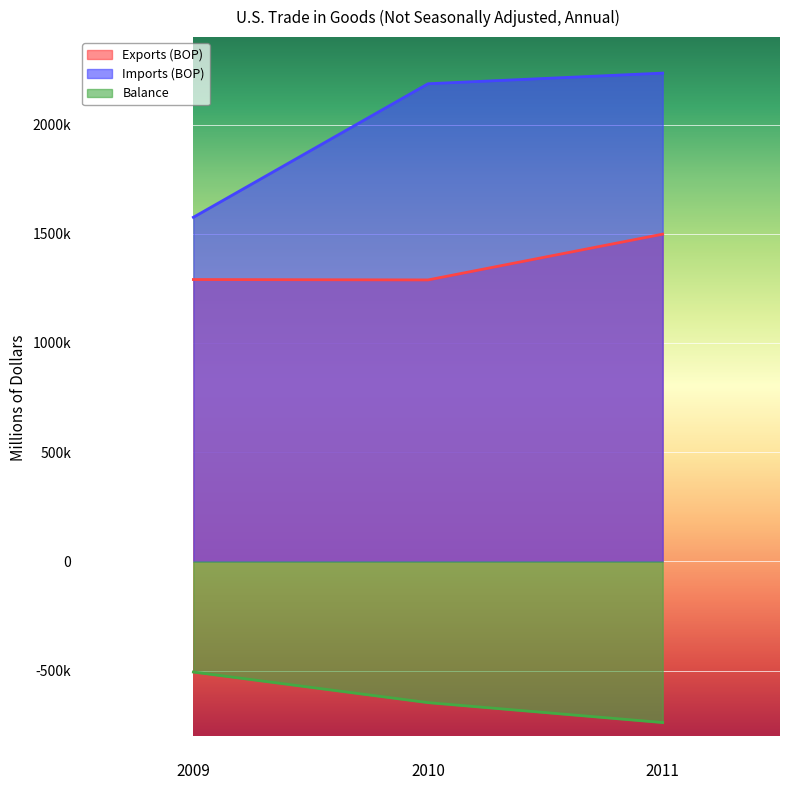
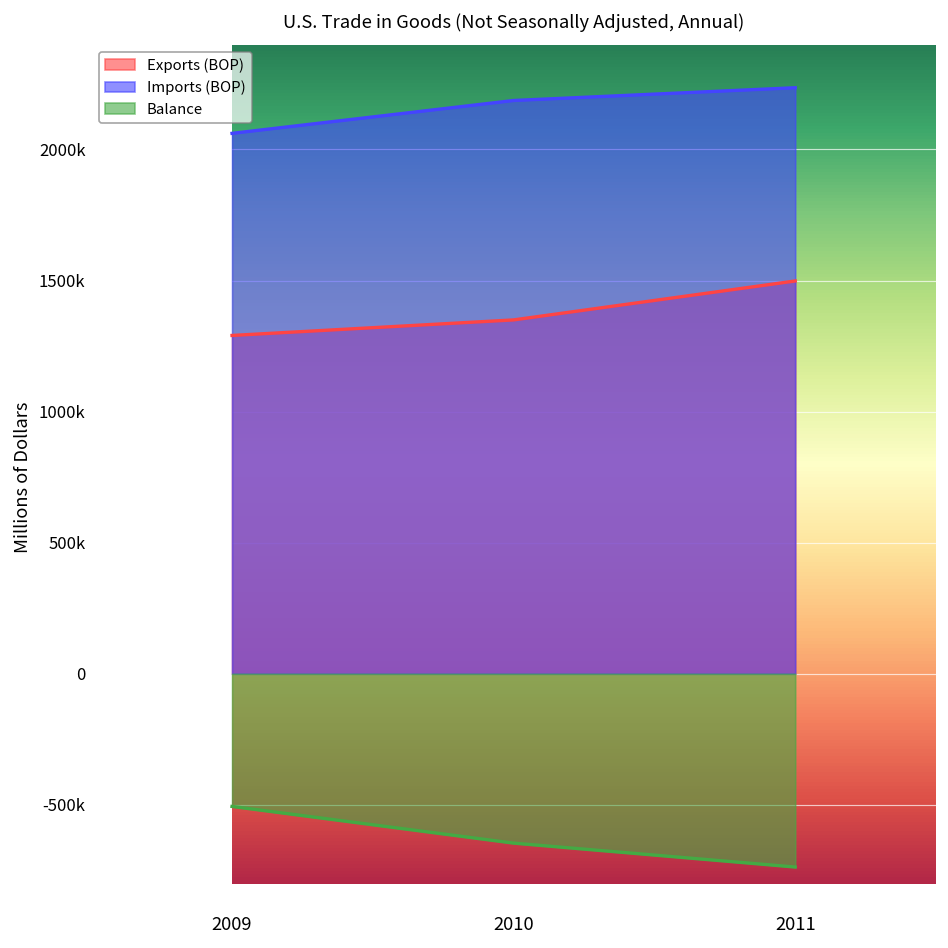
Imports (BOP), 2009: 1580000 -> 2060000
Exports (BOP), 2010: 1290000 -> 1350000
